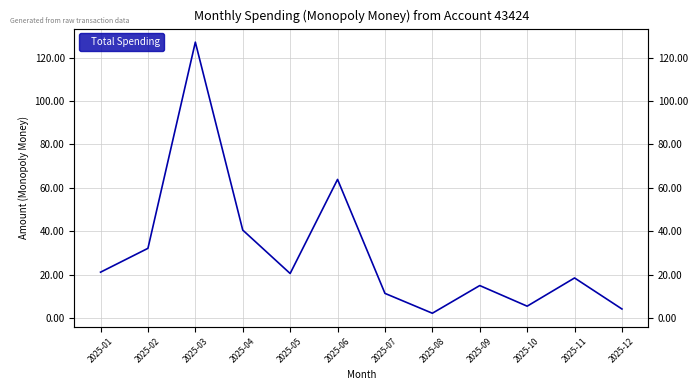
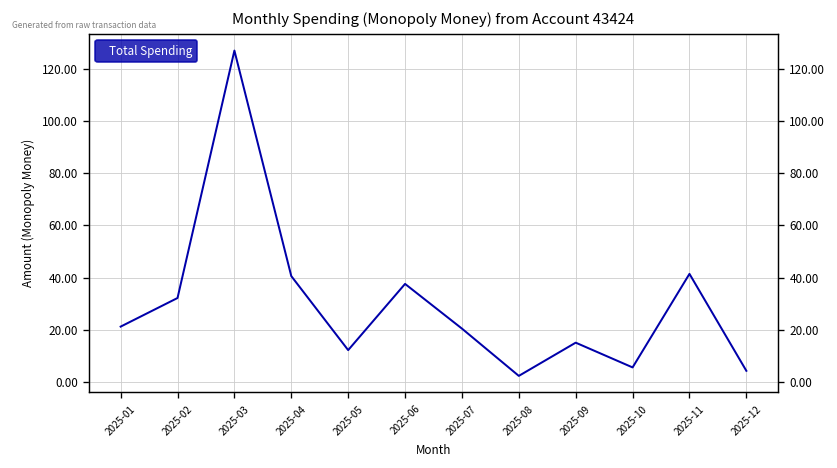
2025-05: 21 -> 12
2025-06: 64 -> 38
2025-07: 11 -> 20
2025-11: 19 -> 41
